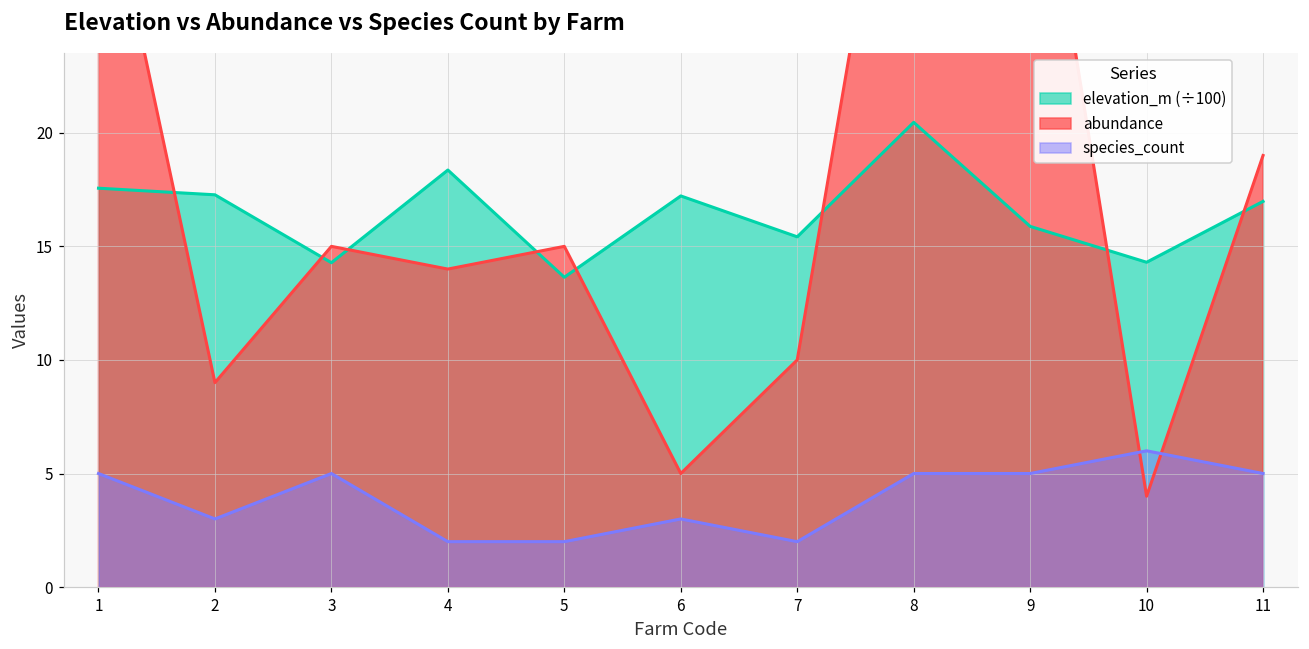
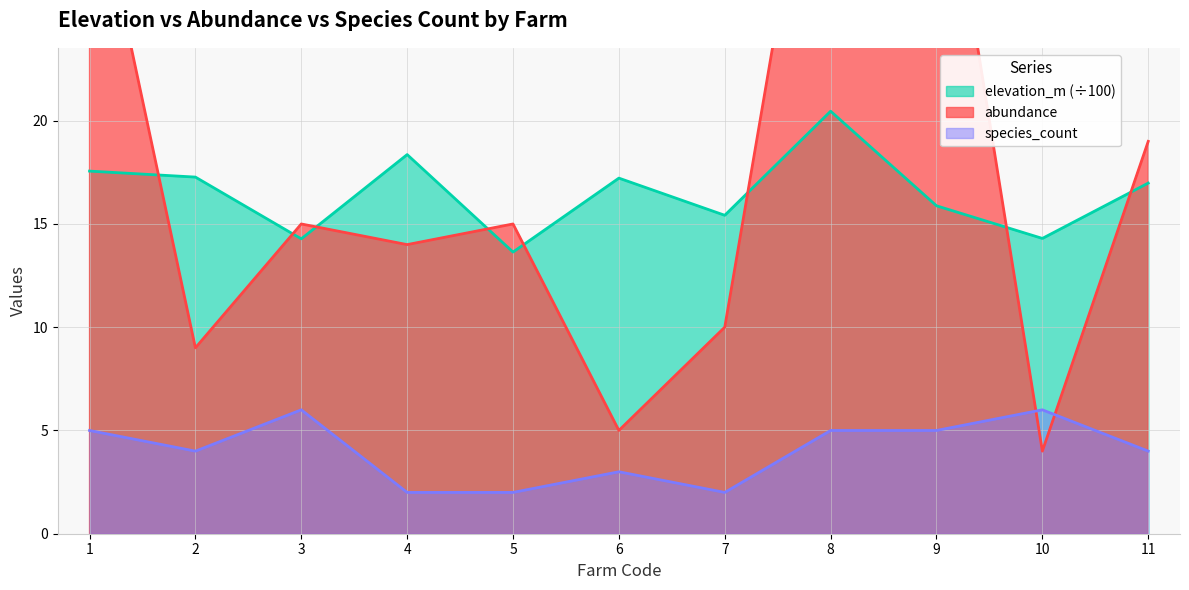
species_count, 2: 3 -> 4
species_count, 3: 5 -> 6
species_count, 11: 5 -> 4
